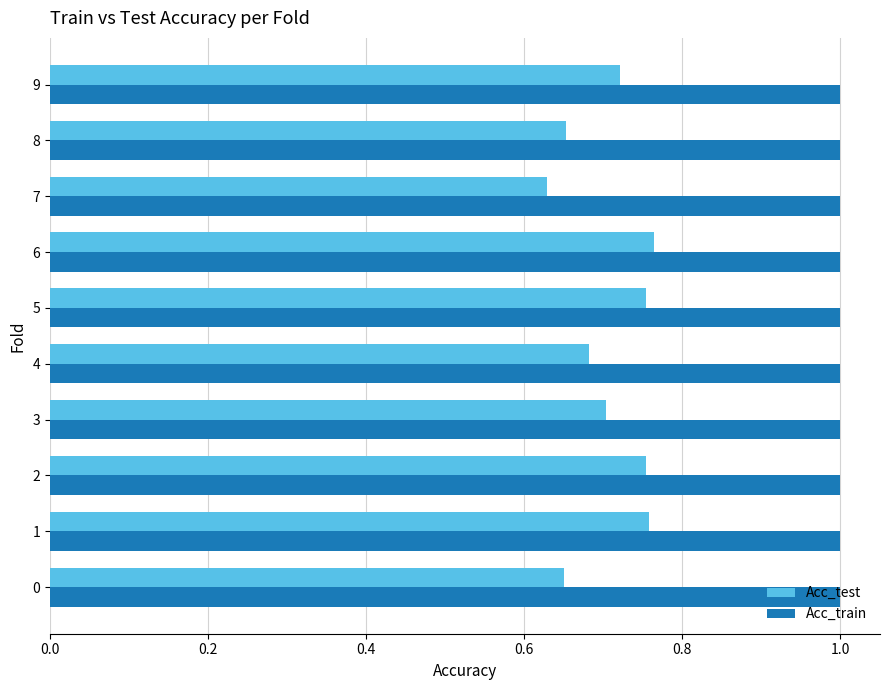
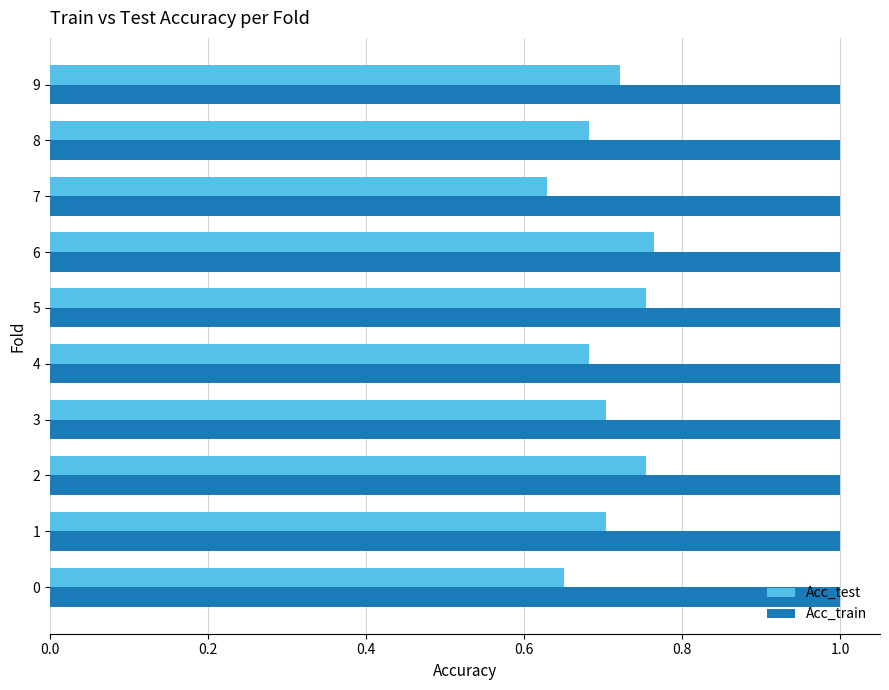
Acc_test, 8: 0.65 -> 0.68
Acc_test, 1: 0.76 -> 0.70
